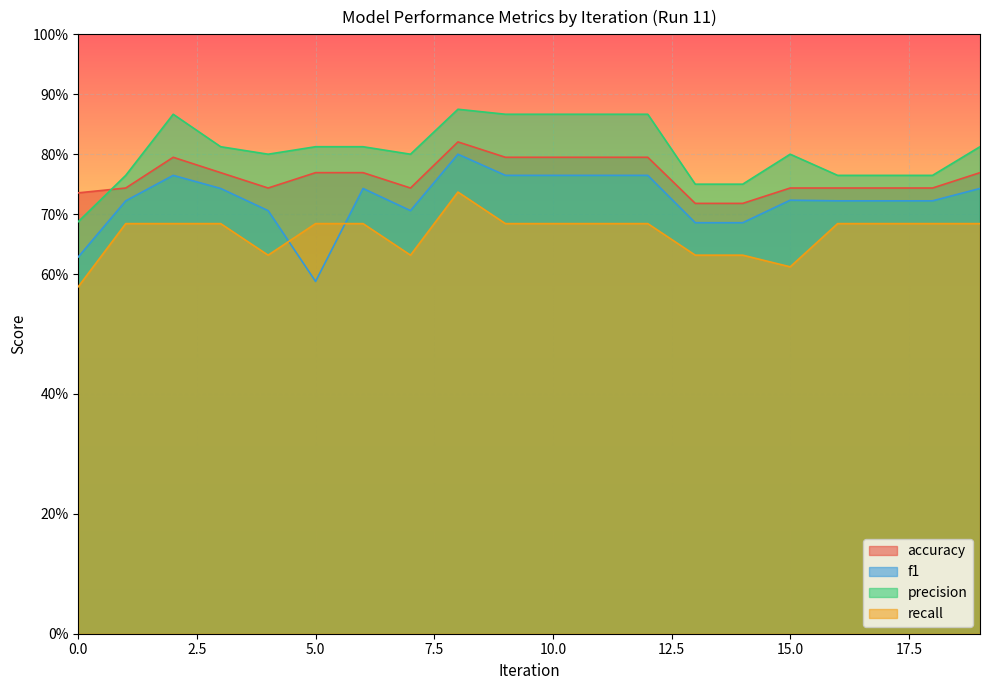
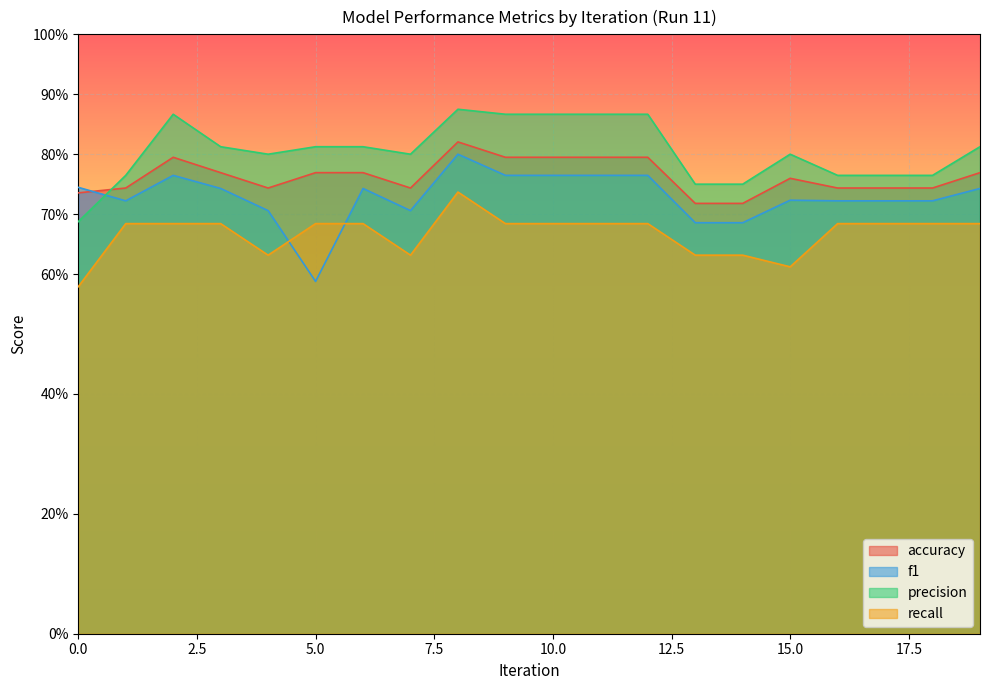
f1, 0.0: 63% -> 74%
accuracy, 15.0: 74% -> 76%
